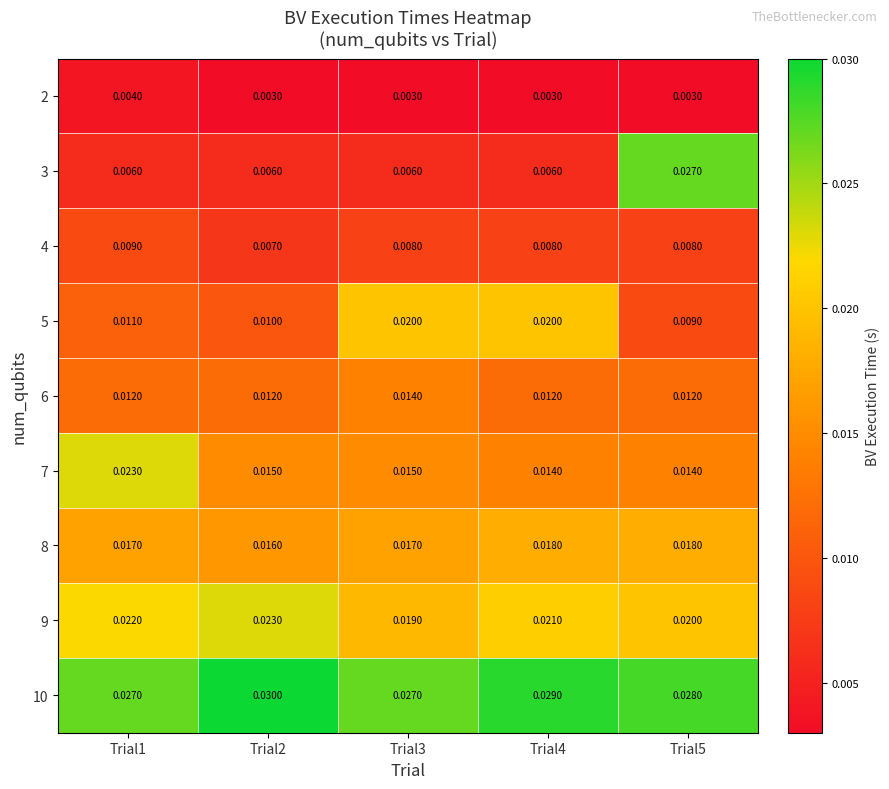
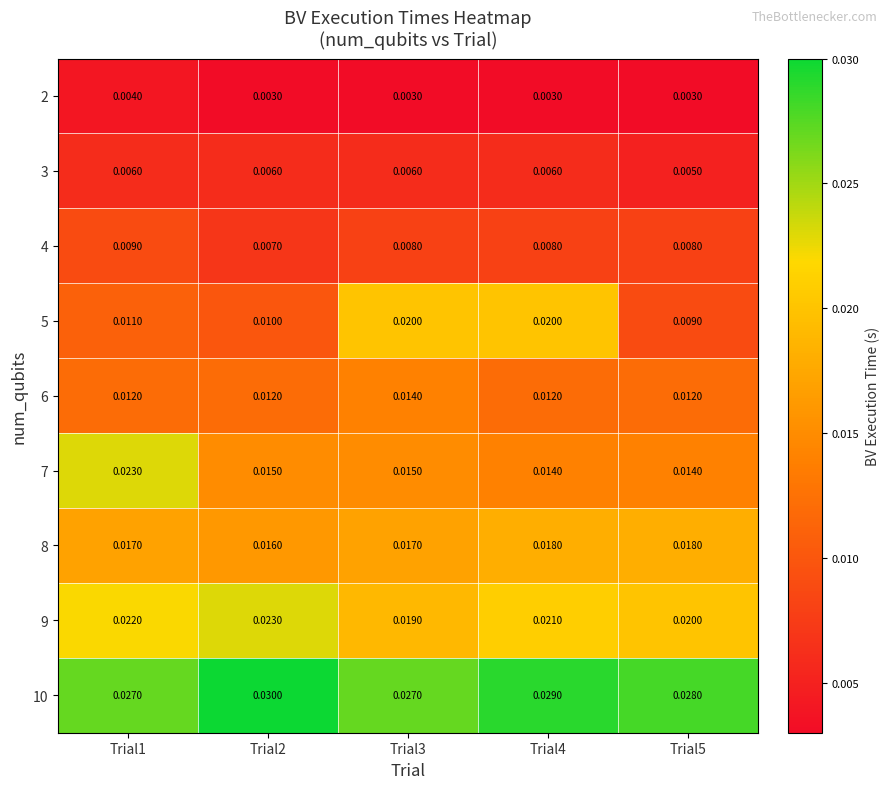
3, Trial5: 0.0270 -> 0.0050
